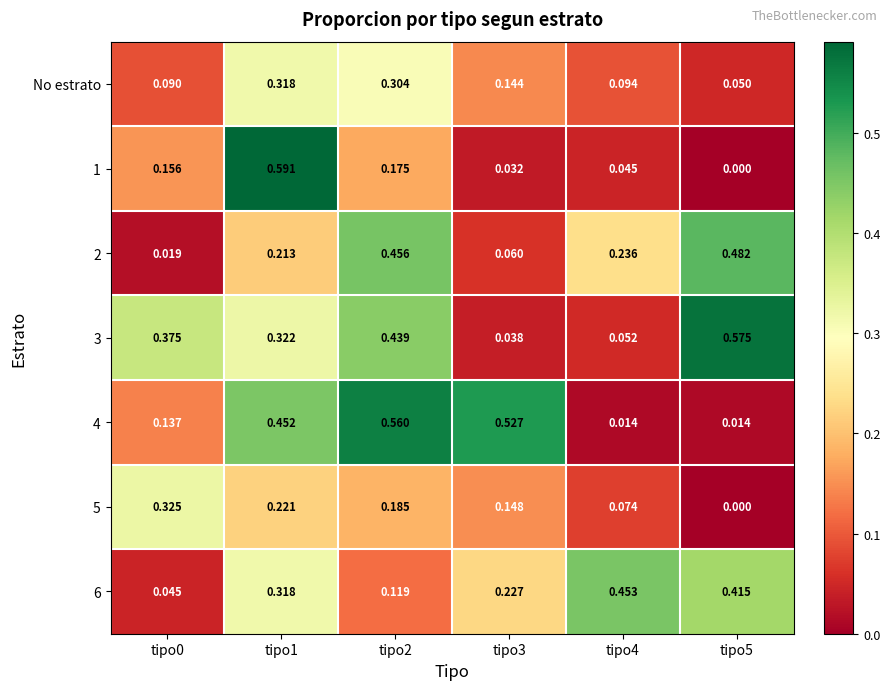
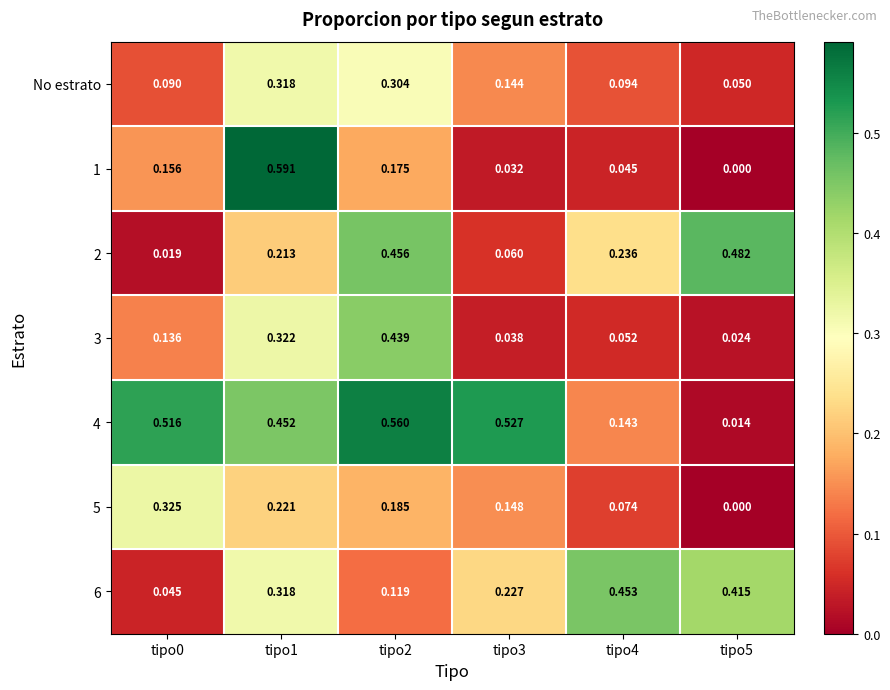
3, tipo0: 0.375 -> 0.136
3, tipo5: 0.575 -> 0.024
4, tipo0: 0.137 -> 0.516
4, tipo4: 0.014 -> 0.143
